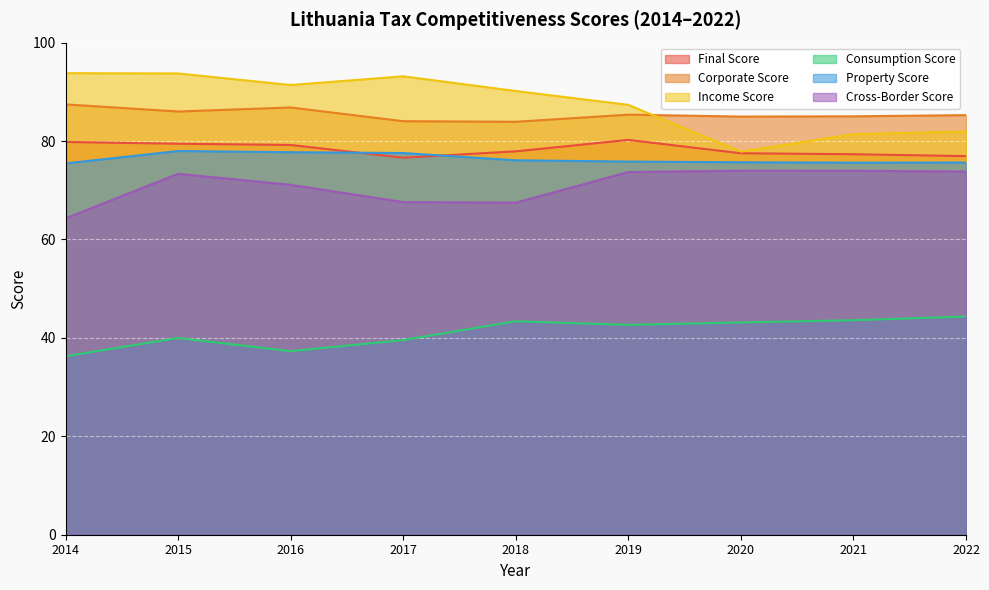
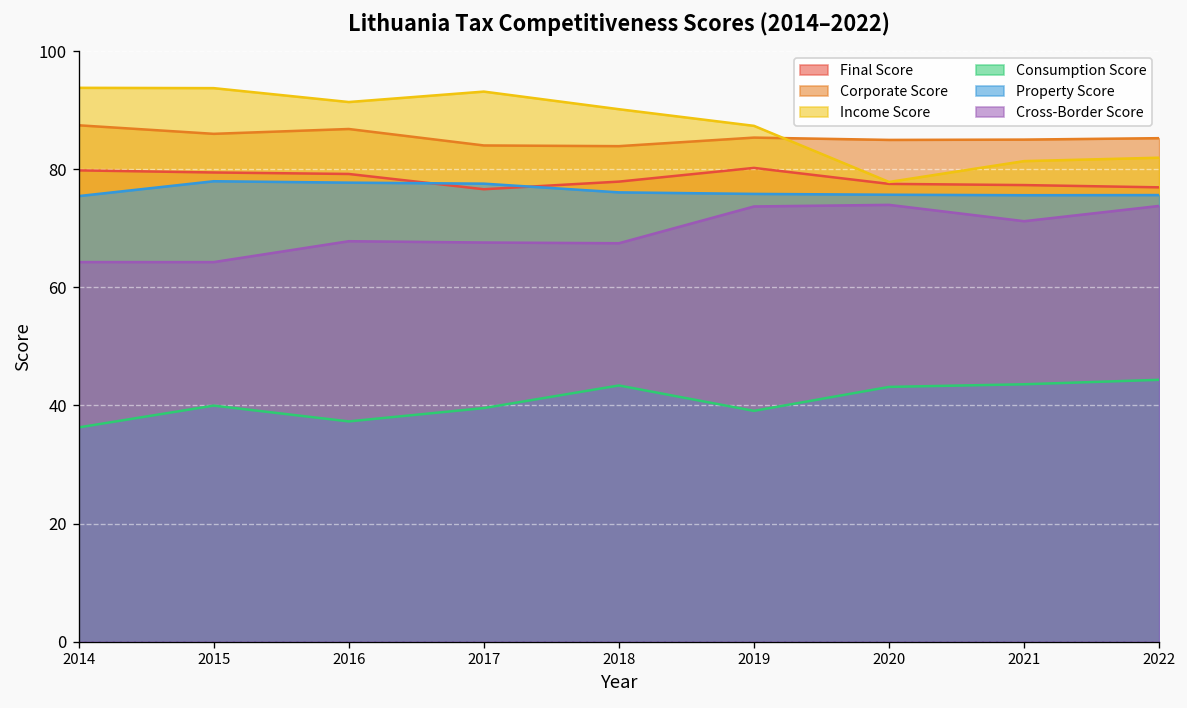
Cross-Border Score, 2015: 73 -> 64
Cross-Border Score, 2016: 71 -> 68
Consumption Score, 2019: 43 -> 39
Cross-Border Score, 2021: 74 -> 71
